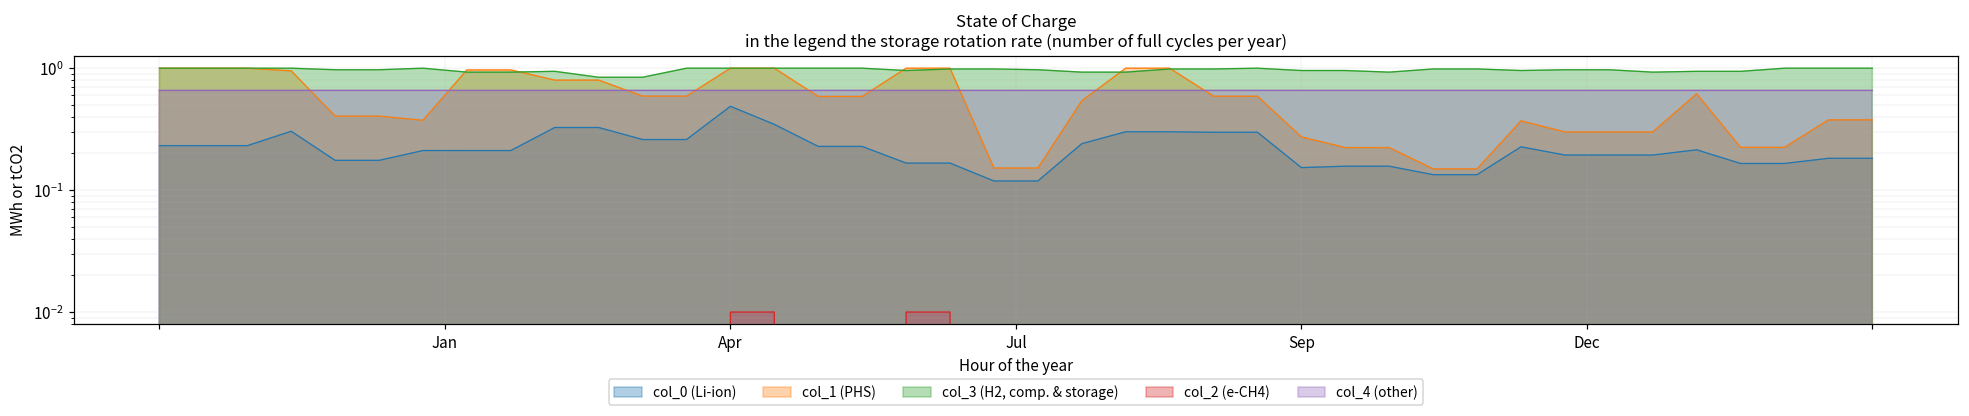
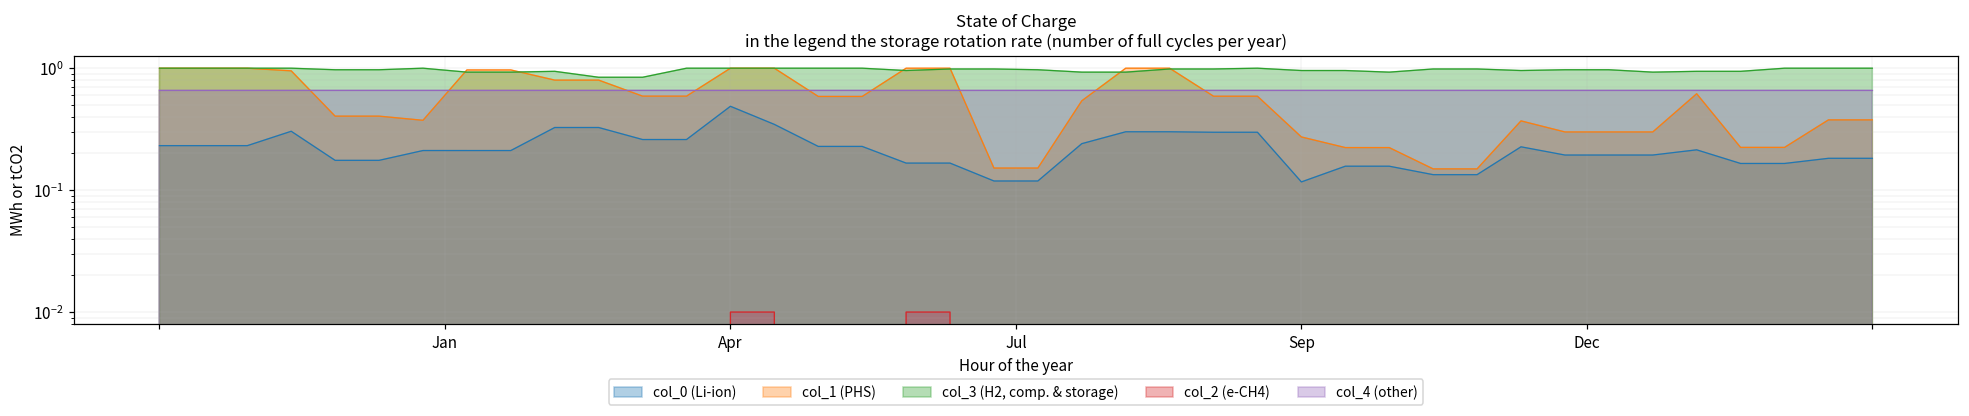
col_0 (Li-ion), Sep: 0.15 -> 0.12
